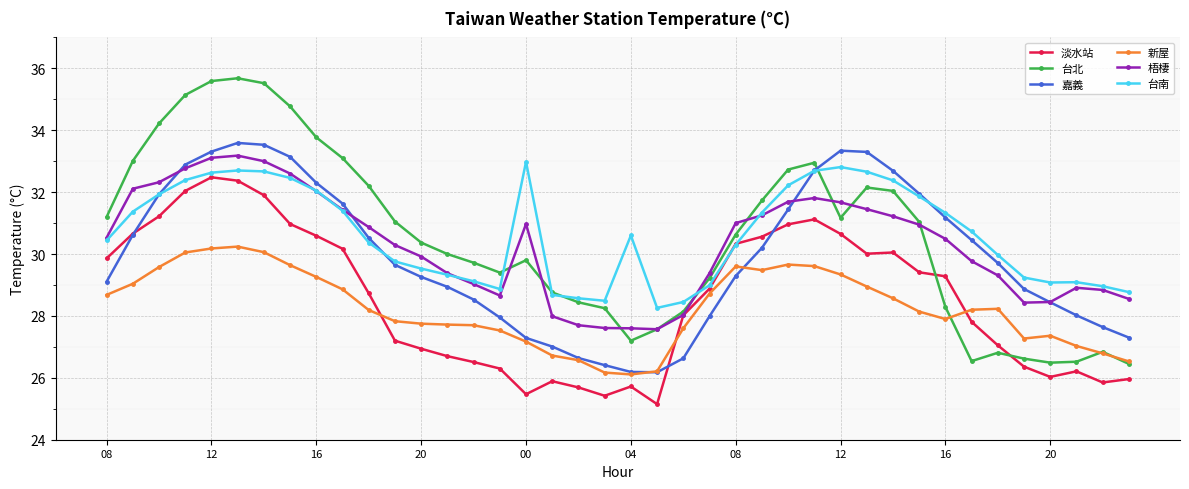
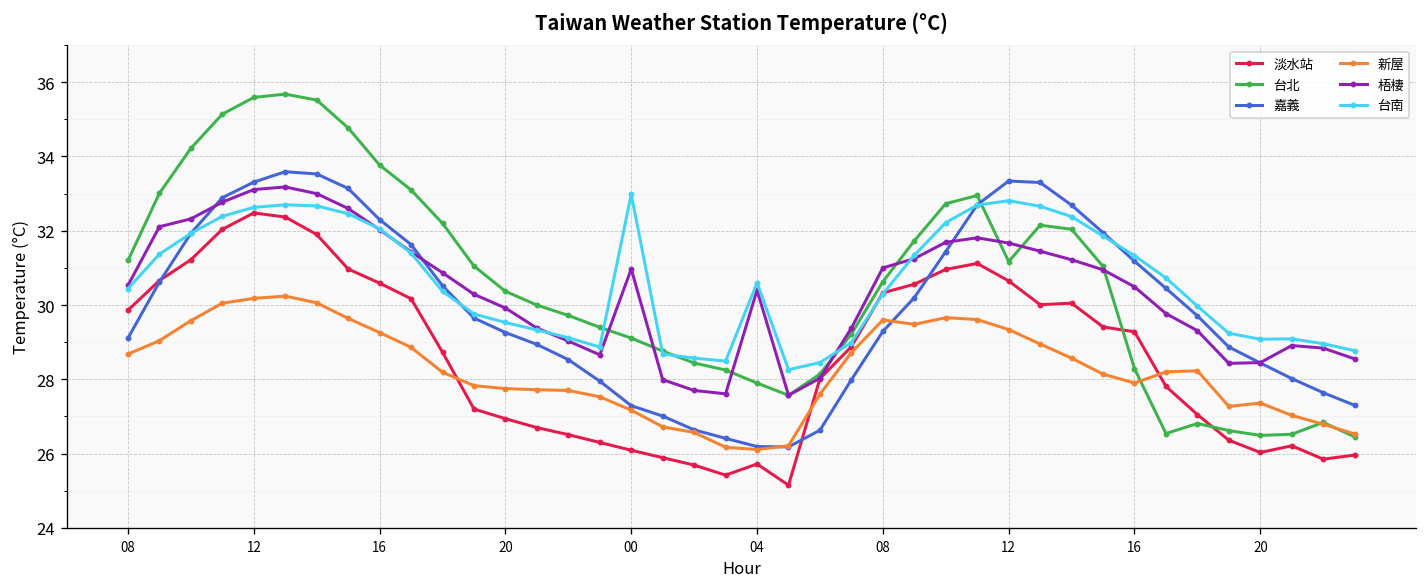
淡水站, 00: 25.5 -> 26.1
台北, 00: 29.8 -> 29.1
台北, 04: 27.2 -> 27.9
梧棲, 04: 27.6 -> 30.4
